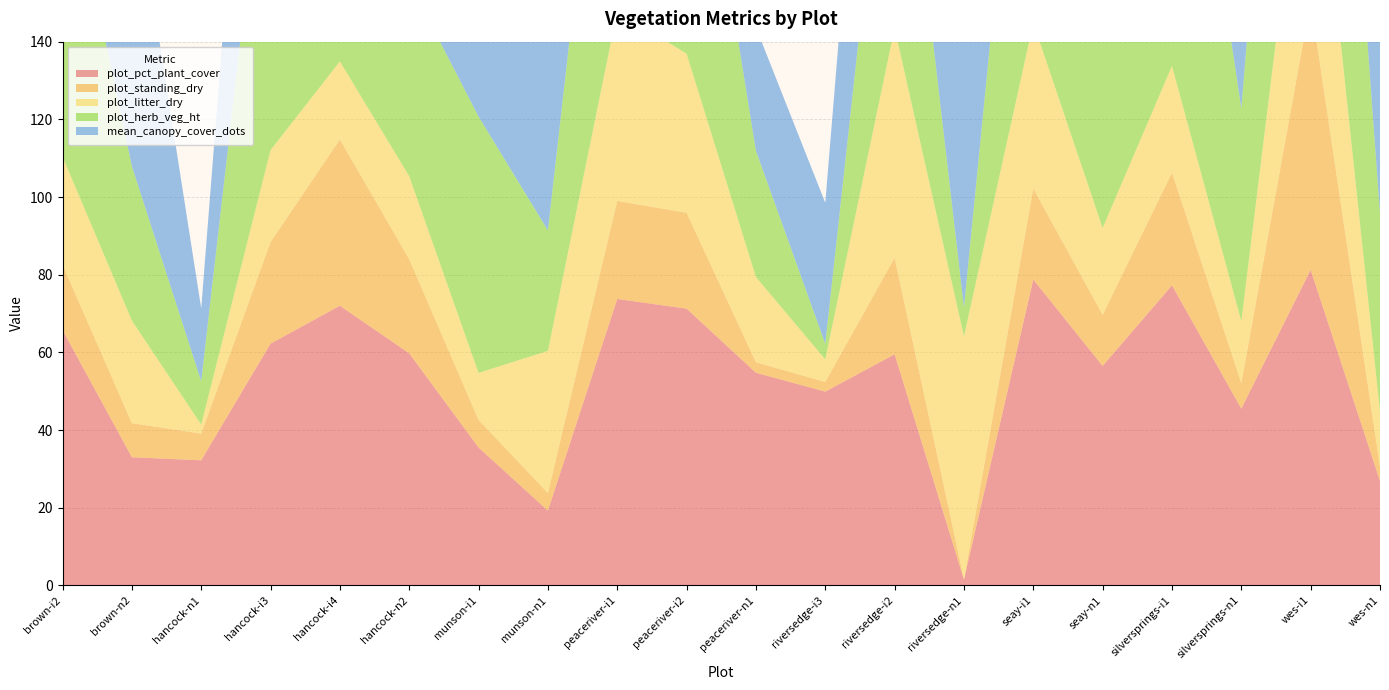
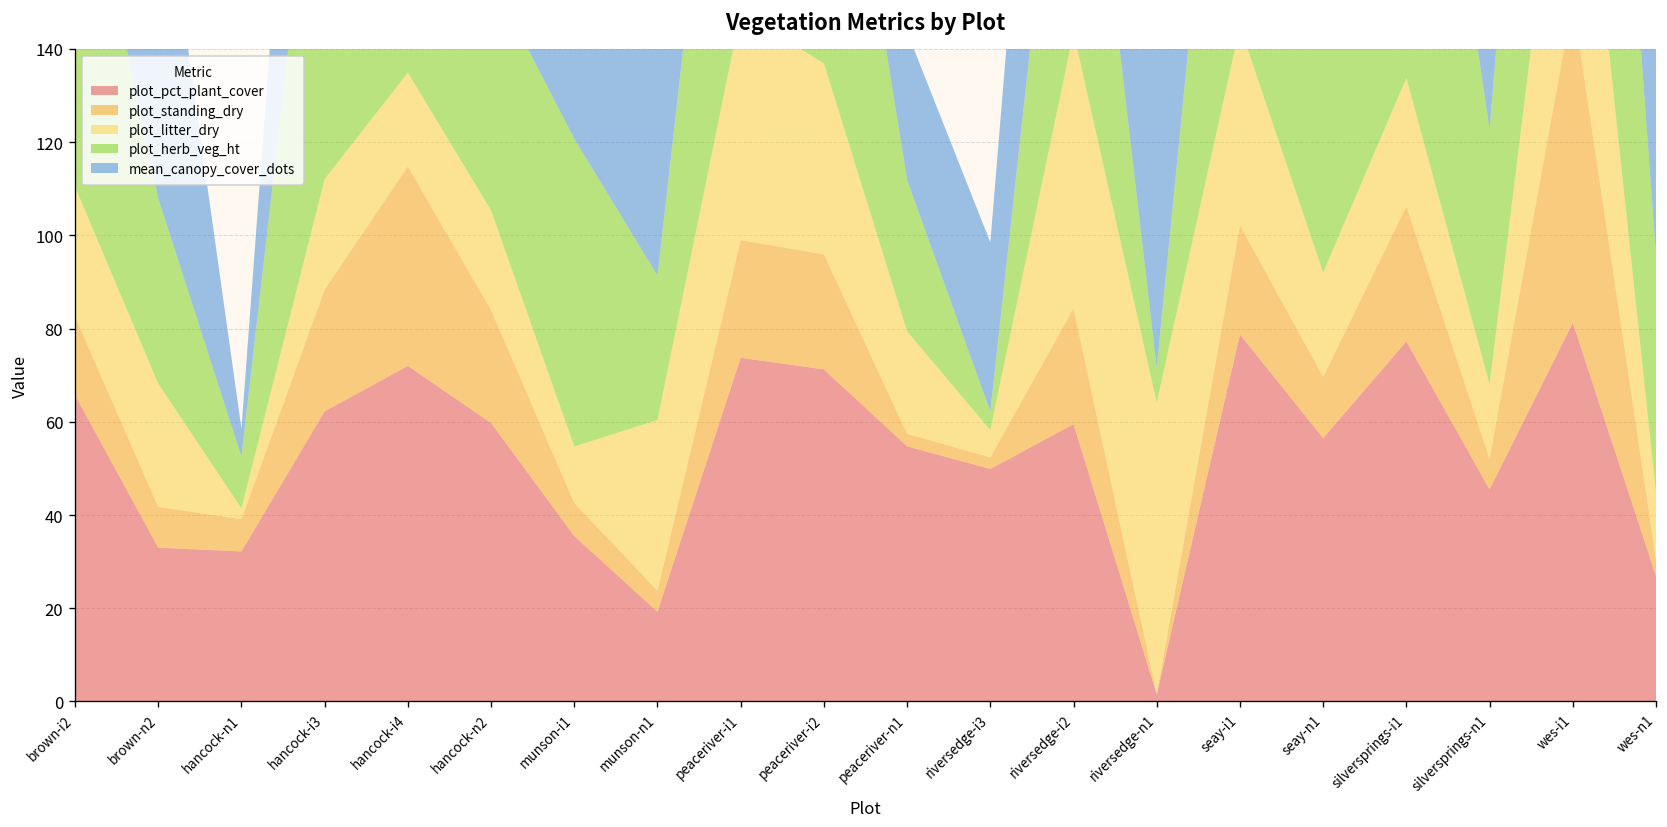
mean_canopy_cover_dots, hancock-n1: 19 -> 6
